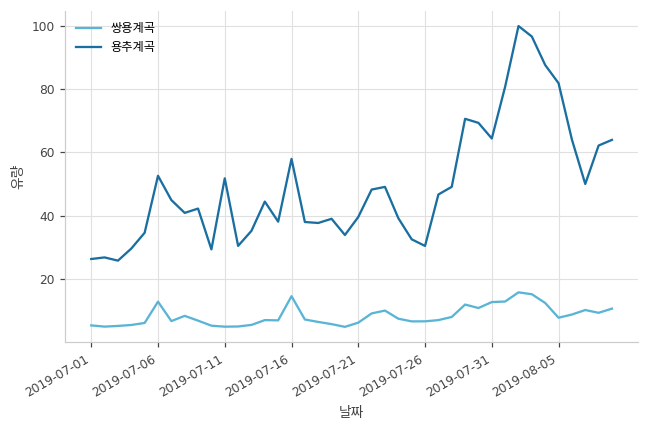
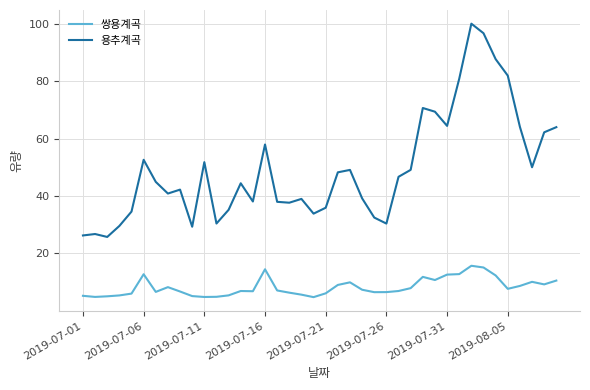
용추계곡, 2019-07-21: 40 -> 36
